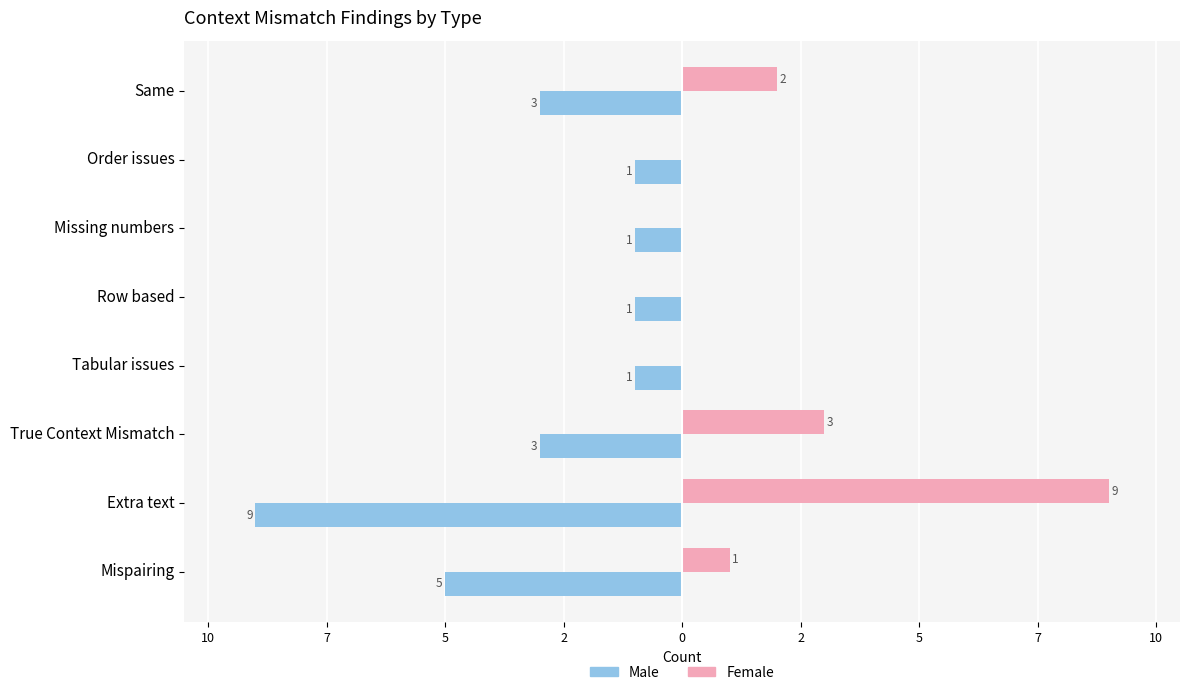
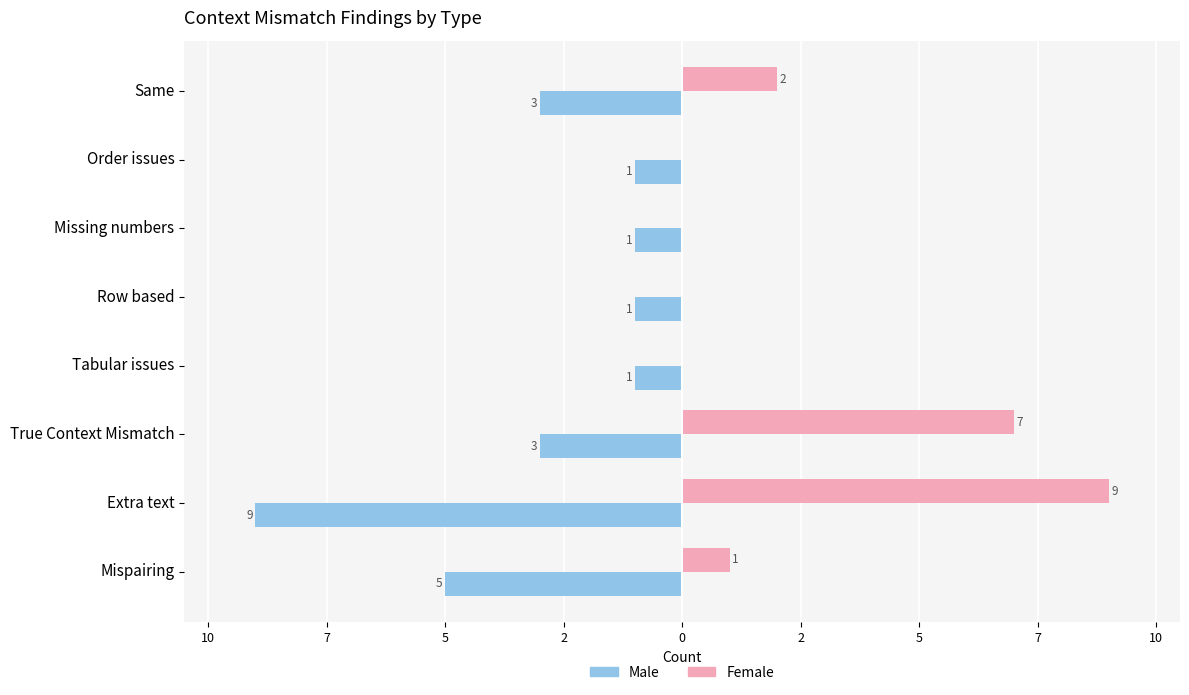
Female, True Context Mismatch: 3 -> 7
